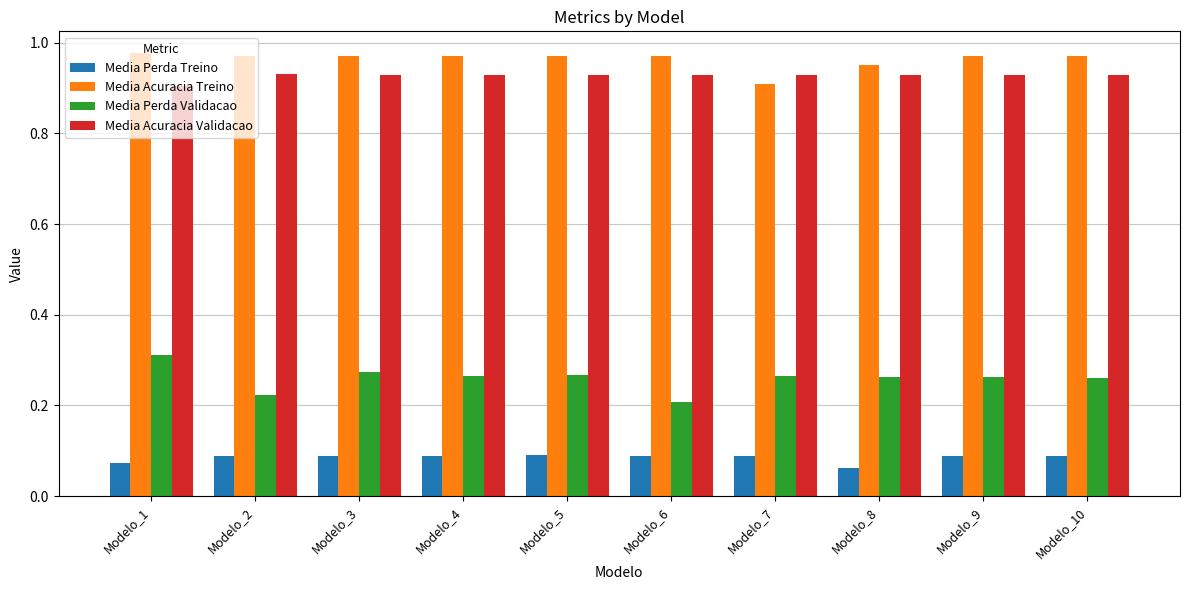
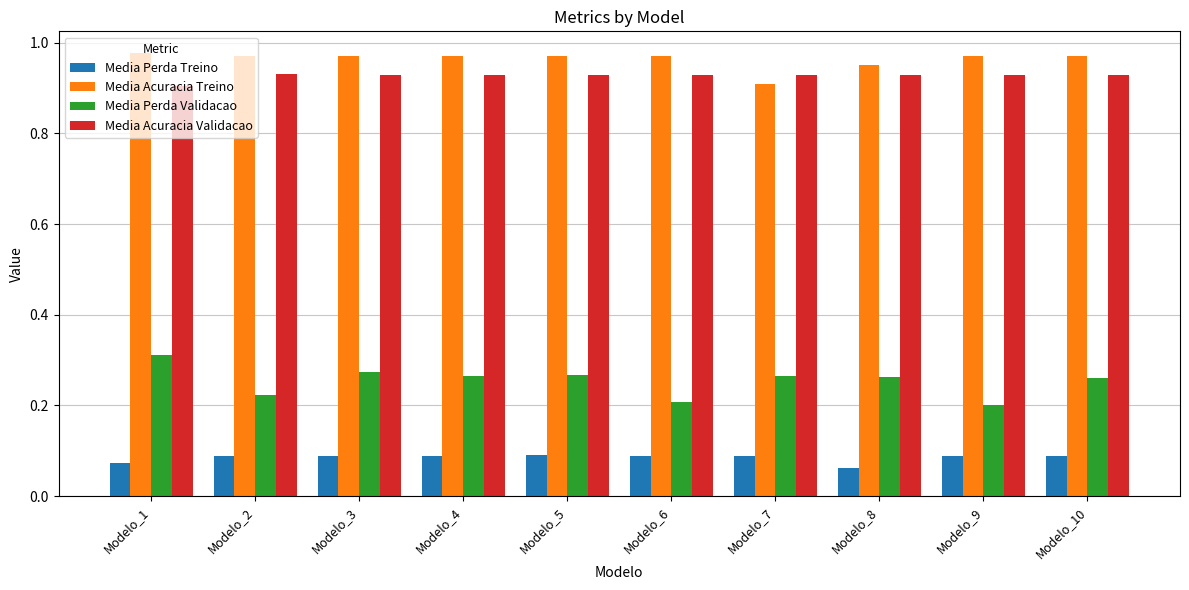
Media Perda Validacao, Modelo_9: 0.26 -> 0.20
